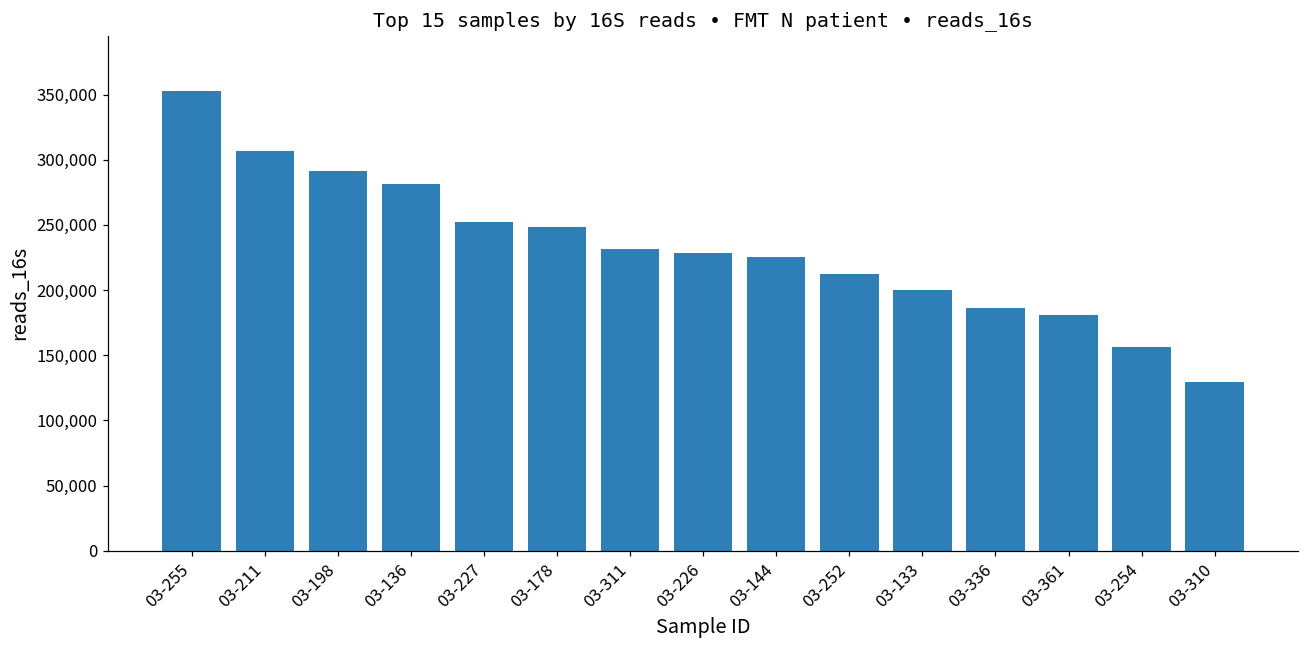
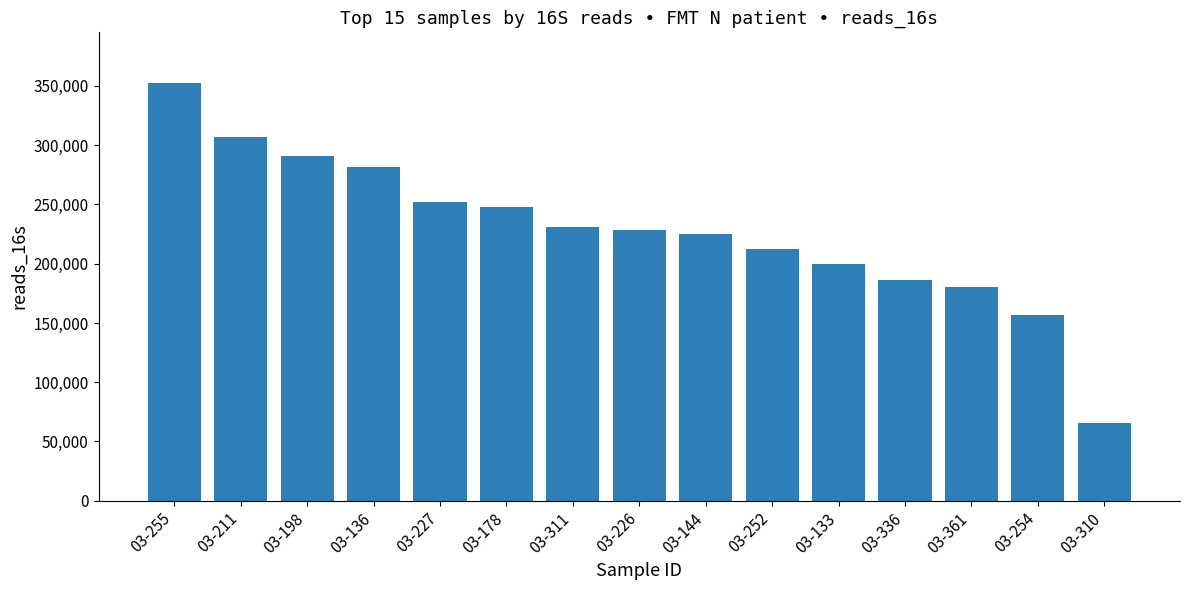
03-310: 129,000 -> 66,000
